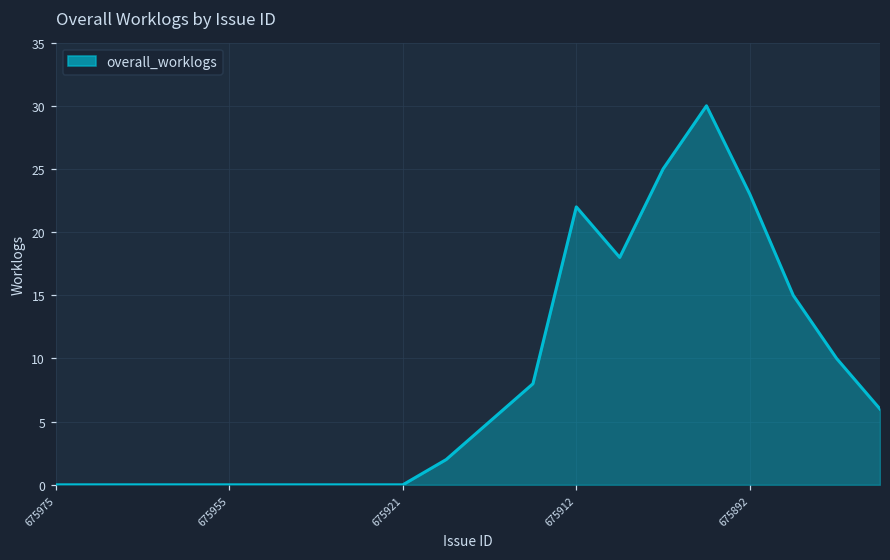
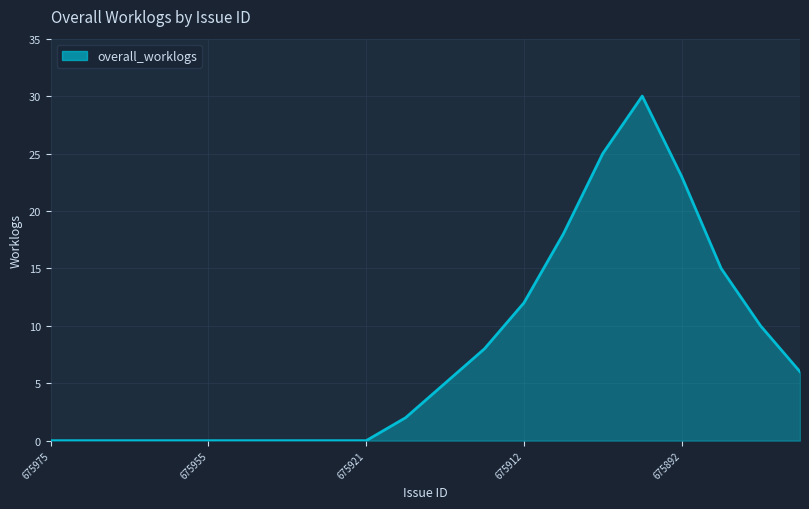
675912: 22 -> 12
